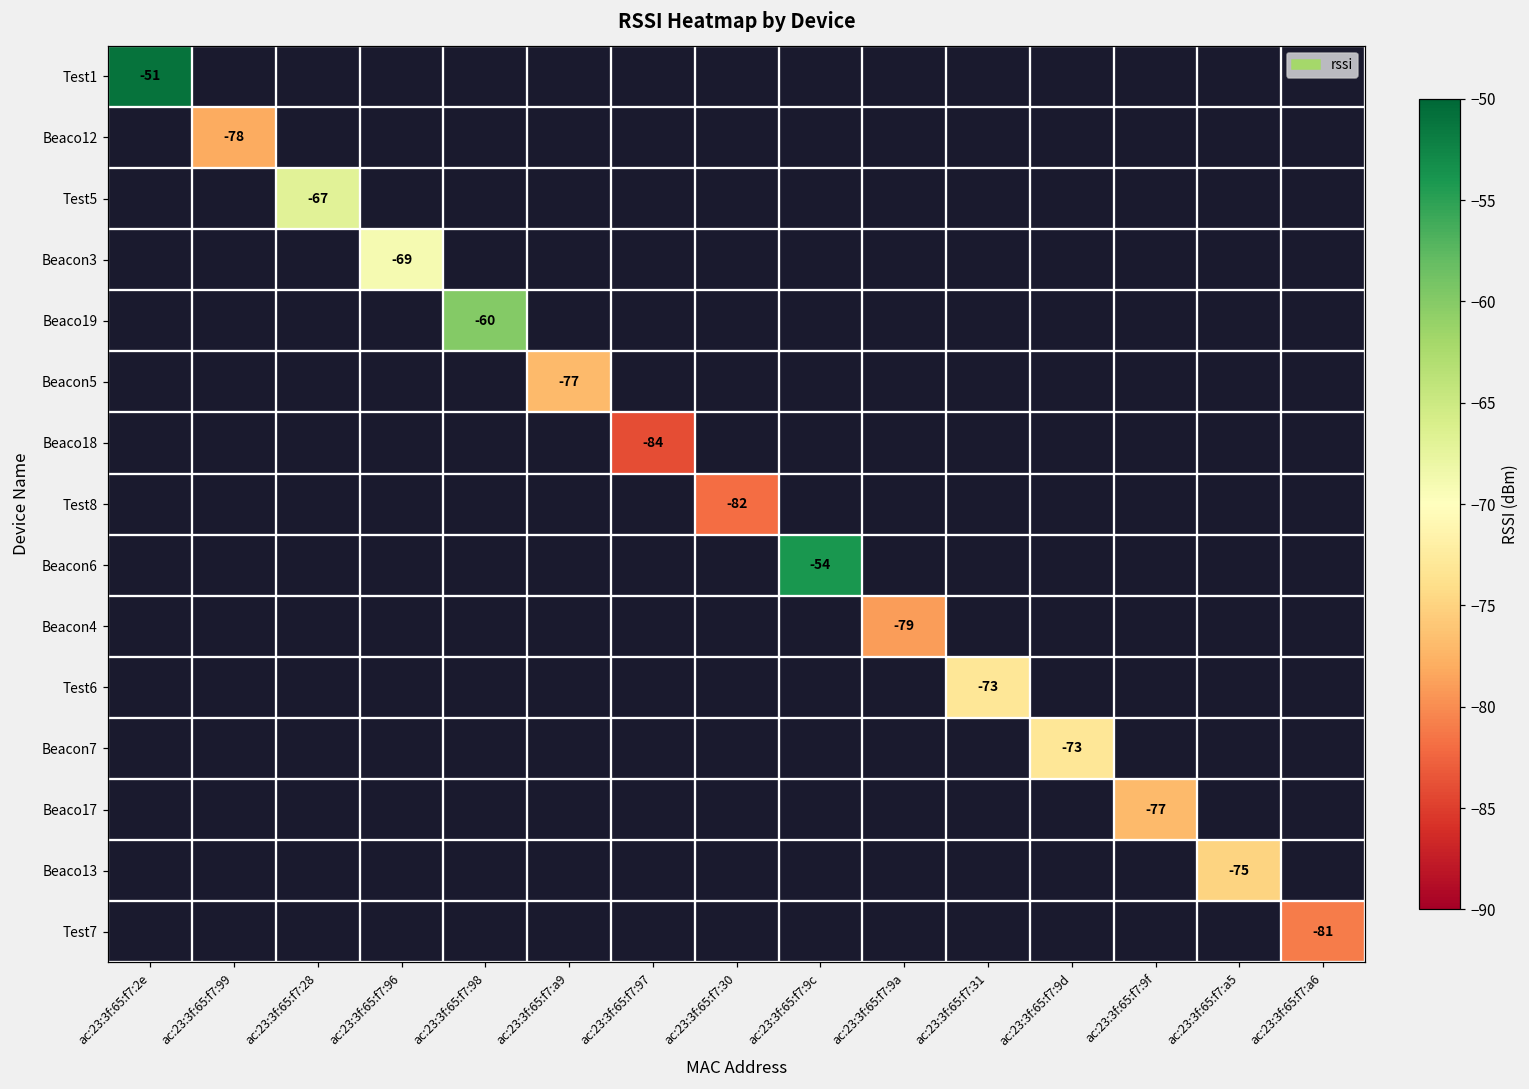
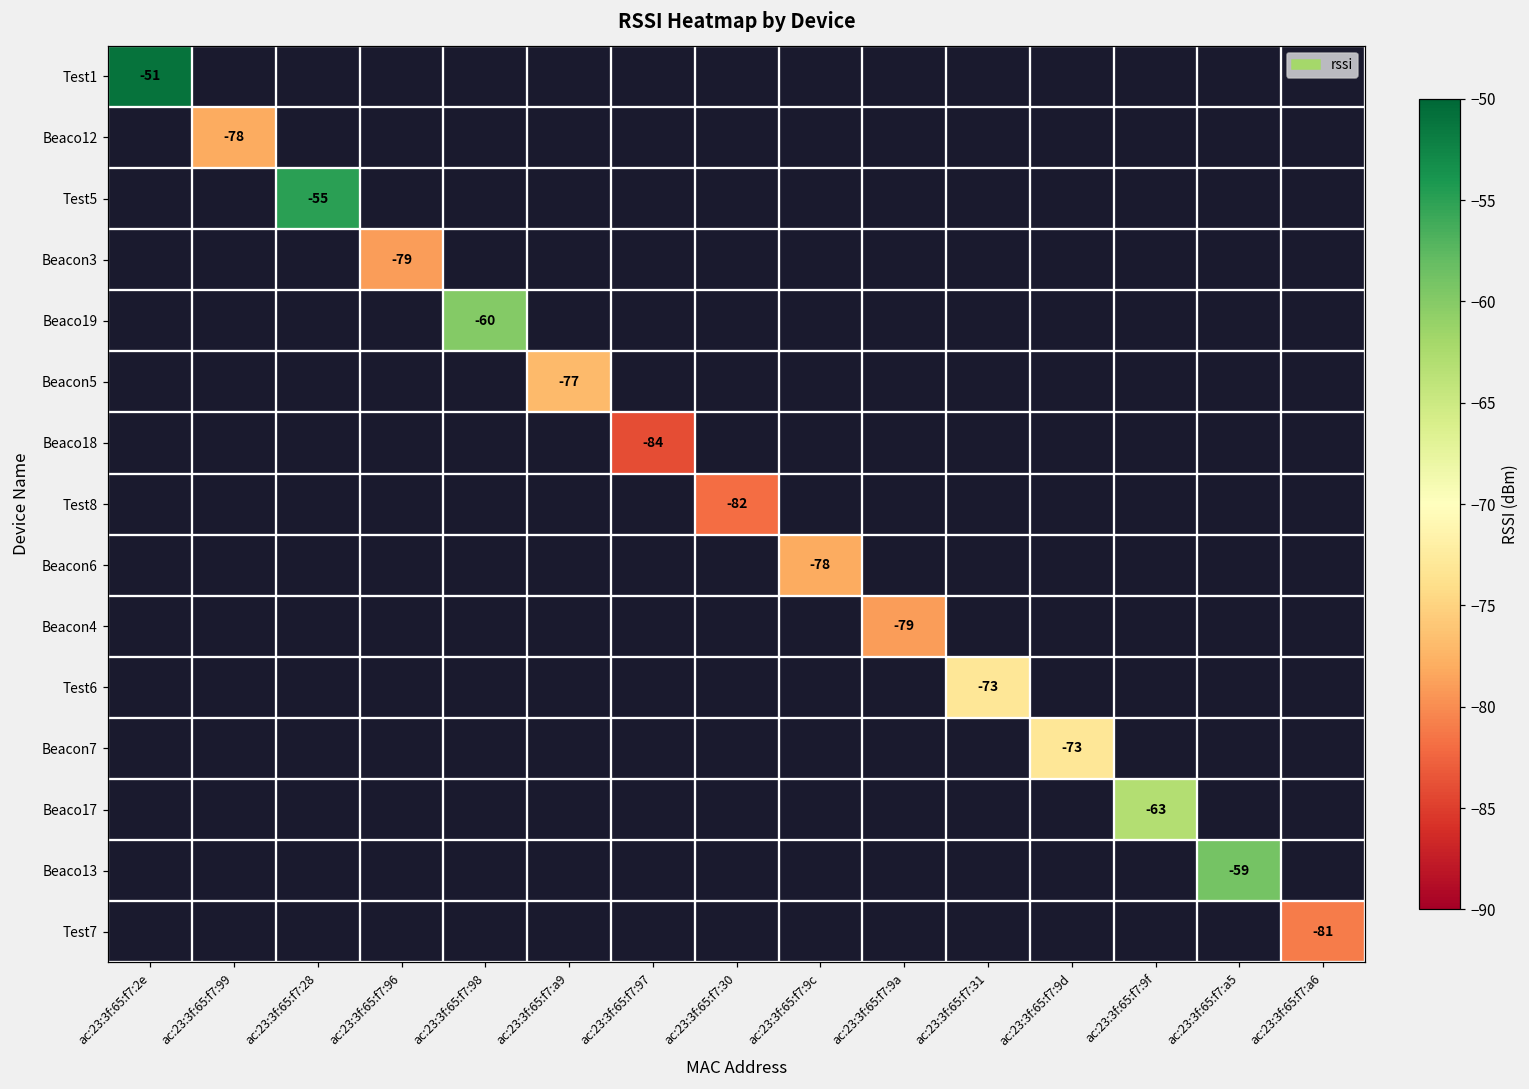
Test5, ac:23:3f:65:f7:28: -67 -> -55
Beacon3, ac:23:3f:65:f7:96: -69 -> -79
Beacon6, ac:23:3f:65:f7:9c: -54 -> -78
Beaco17, ac:23:3f:65:f7:9f: -77 -> -63
Beaco13, ac:23:3f:65:f7:a5: -75 -> -59
